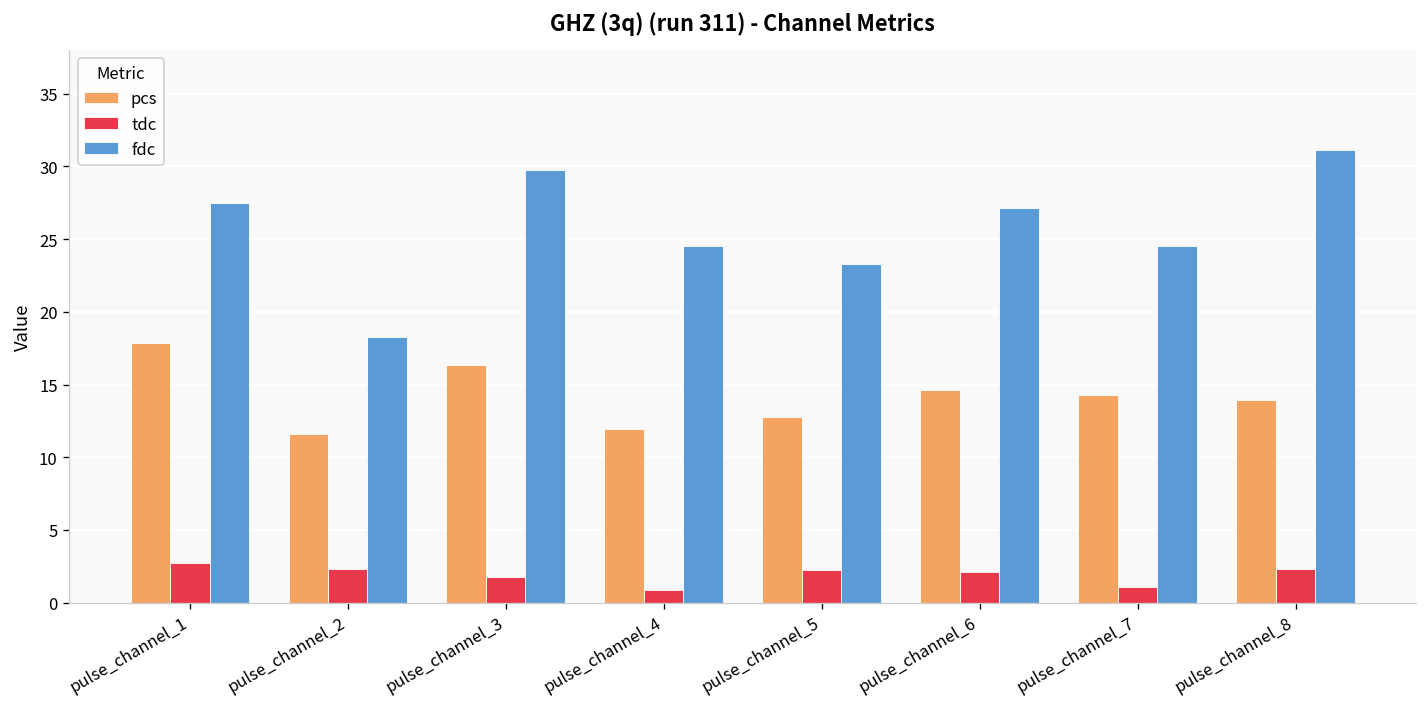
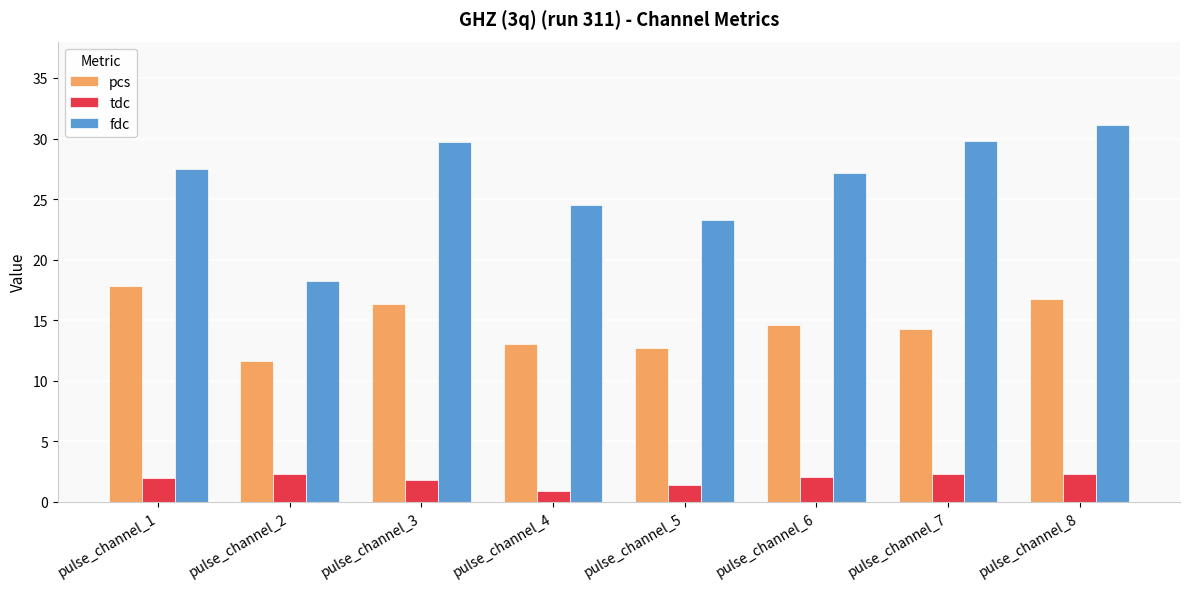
tdc, pulse_channel_1: 2.7 -> 2.0
pcs, pulse_channel_4: 12.0 -> 13.0
tdc, pulse_channel_5: 2.2 -> 1.4
tdc, pulse_channel_7: 1.1 -> 2.3
fdc, pulse_channel_7: 24.5 -> 29.8
pcs, pulse_channel_8: 13.9 -> 16.7
